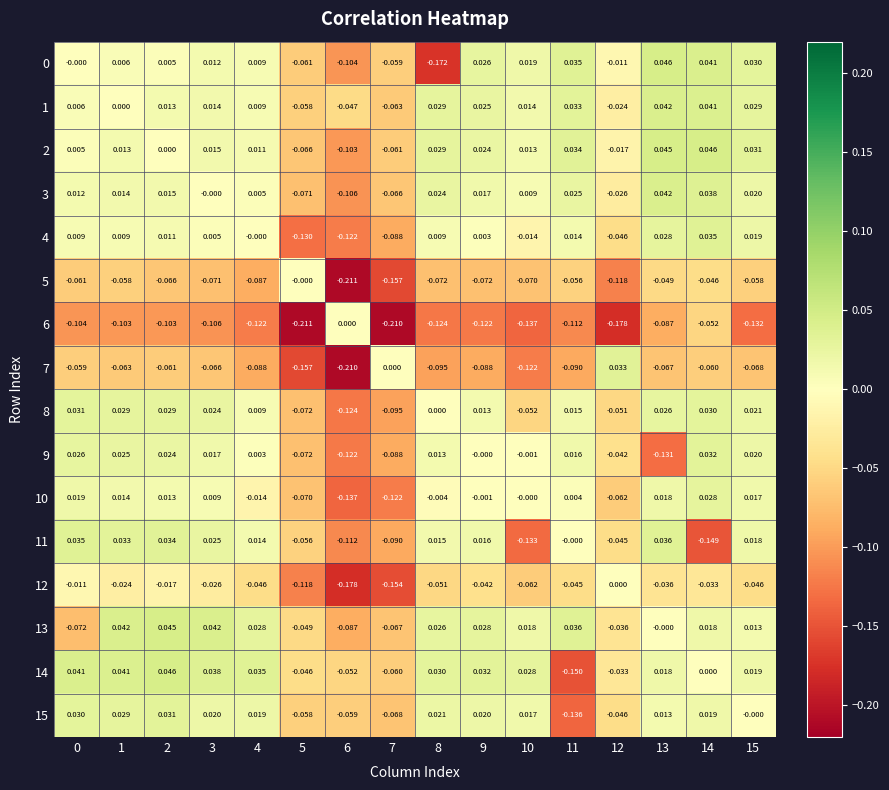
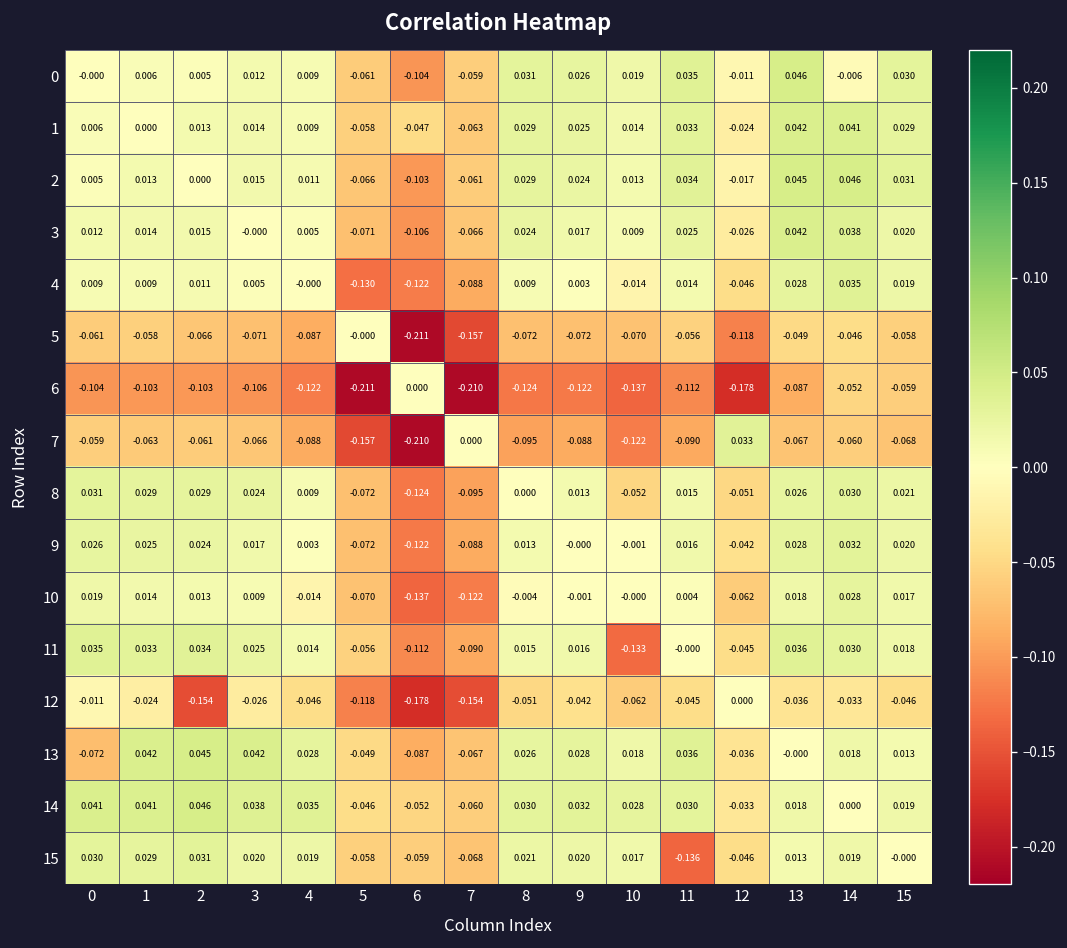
0, 8: -0.172 -> 0.031
0, 14: 0.041 -> -0.006
6, 15: -0.132 -> -0.059
9, 13: -0.131 -> 0.028
11, 14: -0.149 -> 0.030
12, 2: -0.017 -> -0.154
14, 11: -0.150 -> 0.030
